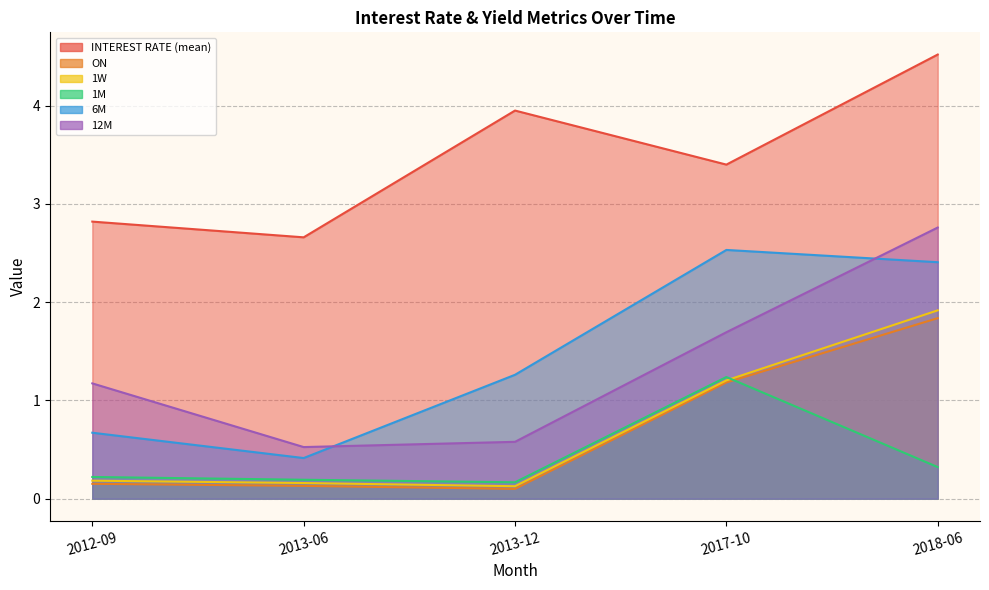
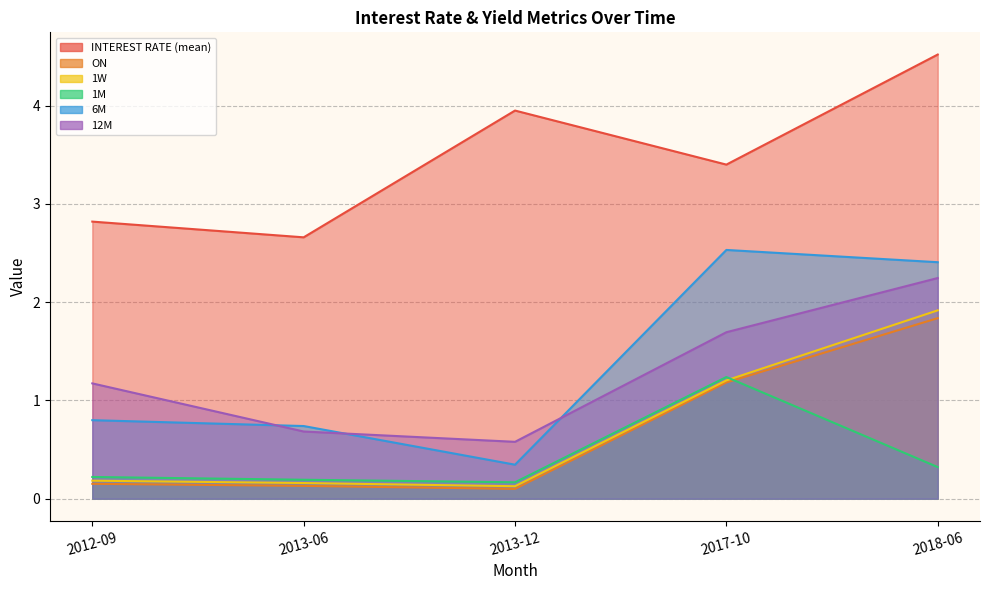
6M, 2012-09: 0.7 -> 0.8
6M, 2013-06: 0.4 -> 0.7
12M, 2013-06: 0.5 -> 0.7
6M, 2013-12: 1.3 -> 0.3
12M, 2018-06: 2.8 -> 2.2
